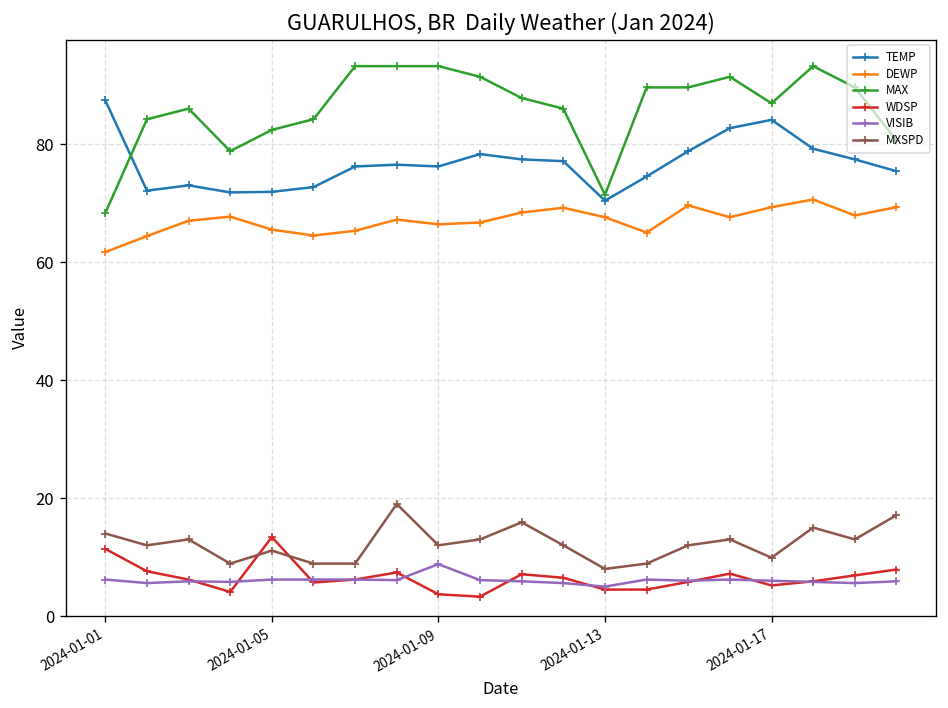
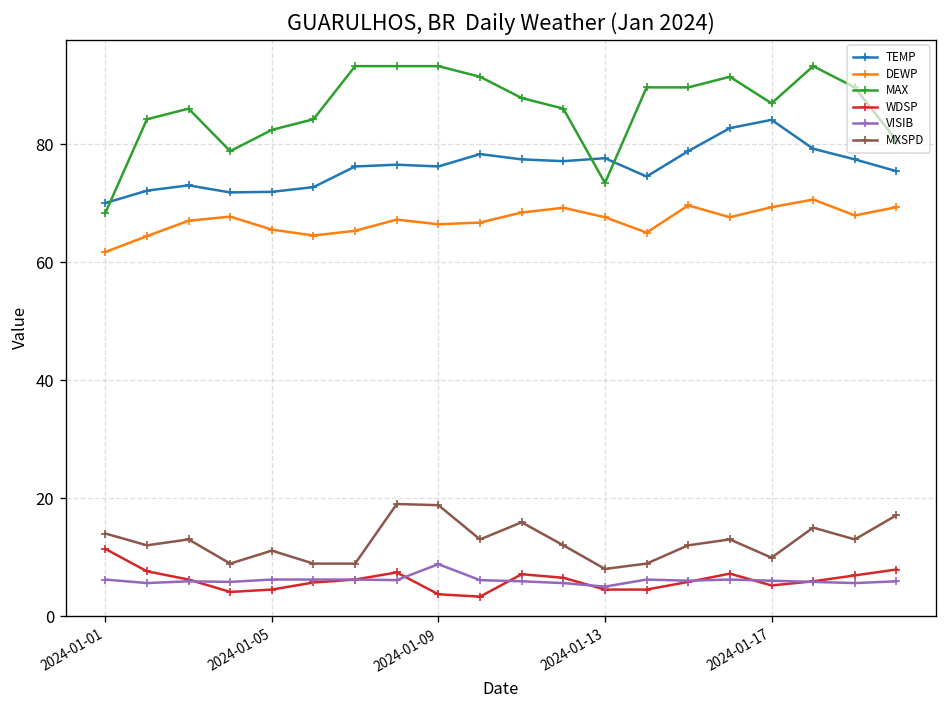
TEMP, 2024-01-01: 87 -> 70
WDSP, 2024-01-05: 13 -> 5
MXSPD, 2024-01-09: 12 -> 19
TEMP, 2024-01-13: 70 -> 78
MAX, 2024-01-13: 71 -> 73
